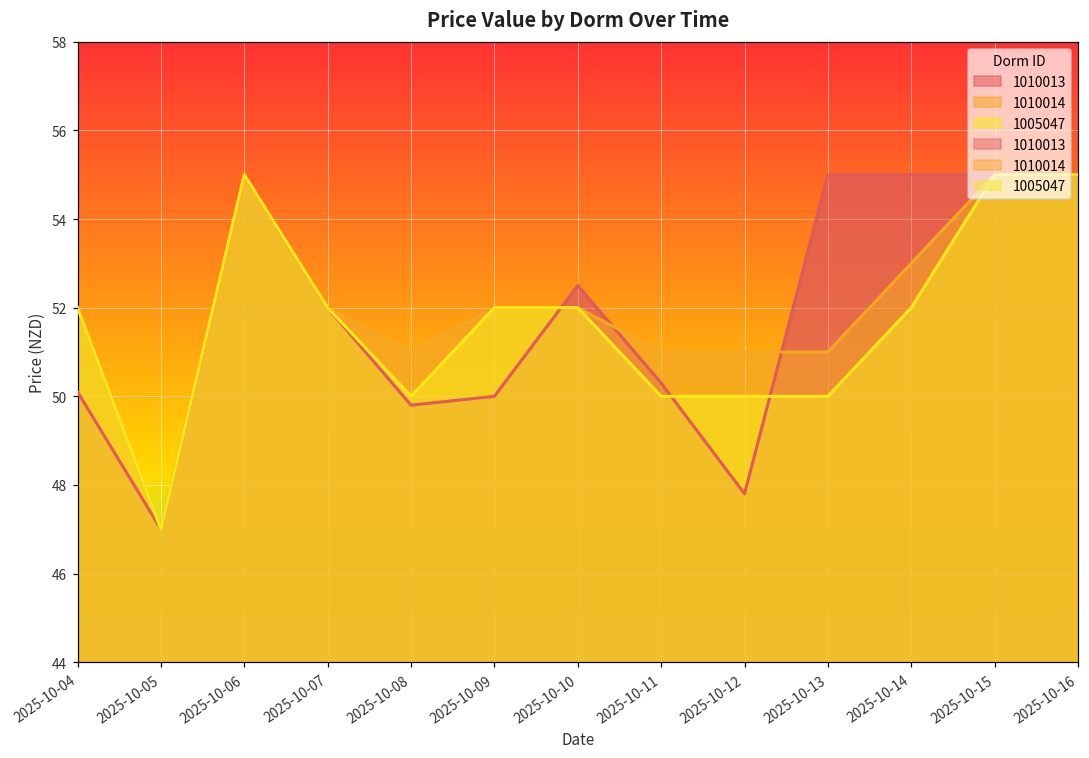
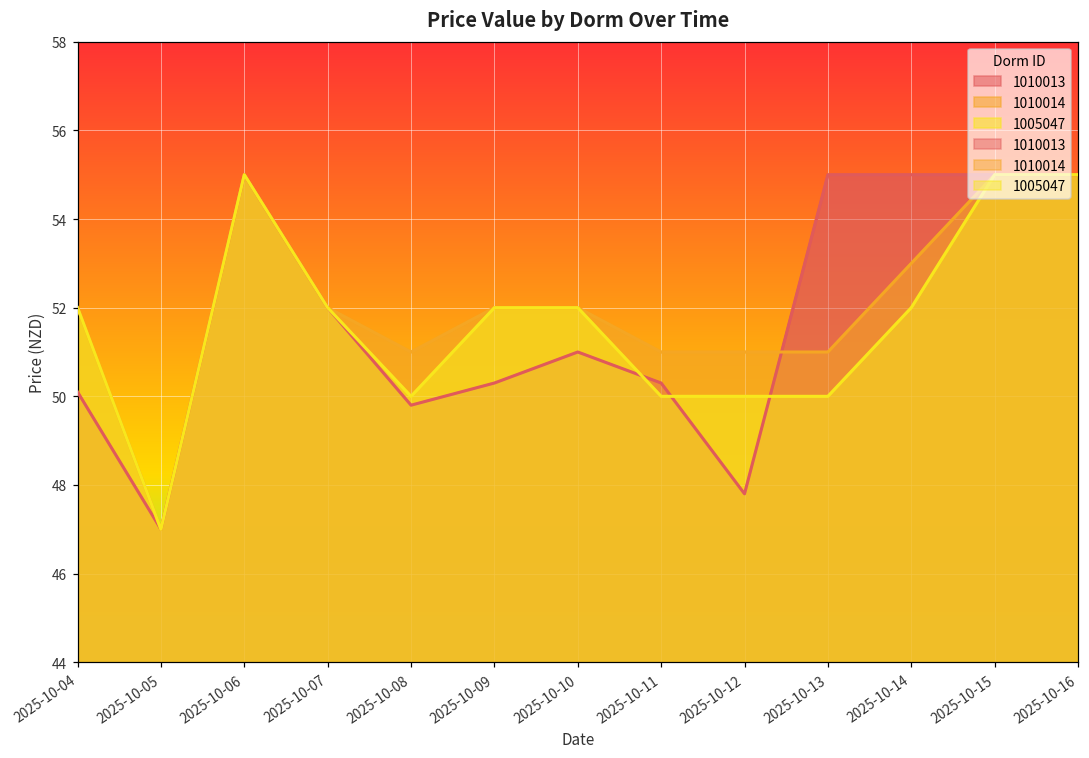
1010013, 2025-10-09: 50.0 -> 50.3
1010013, 2025-10-10: 52.5 -> 51.0
